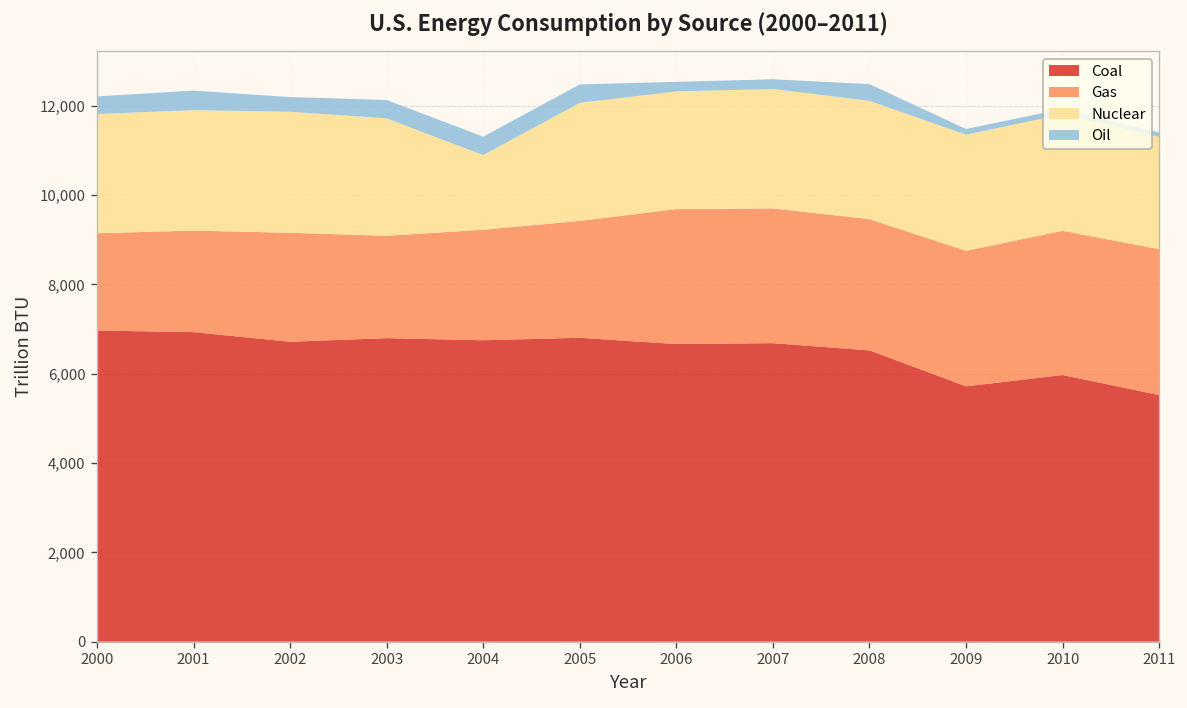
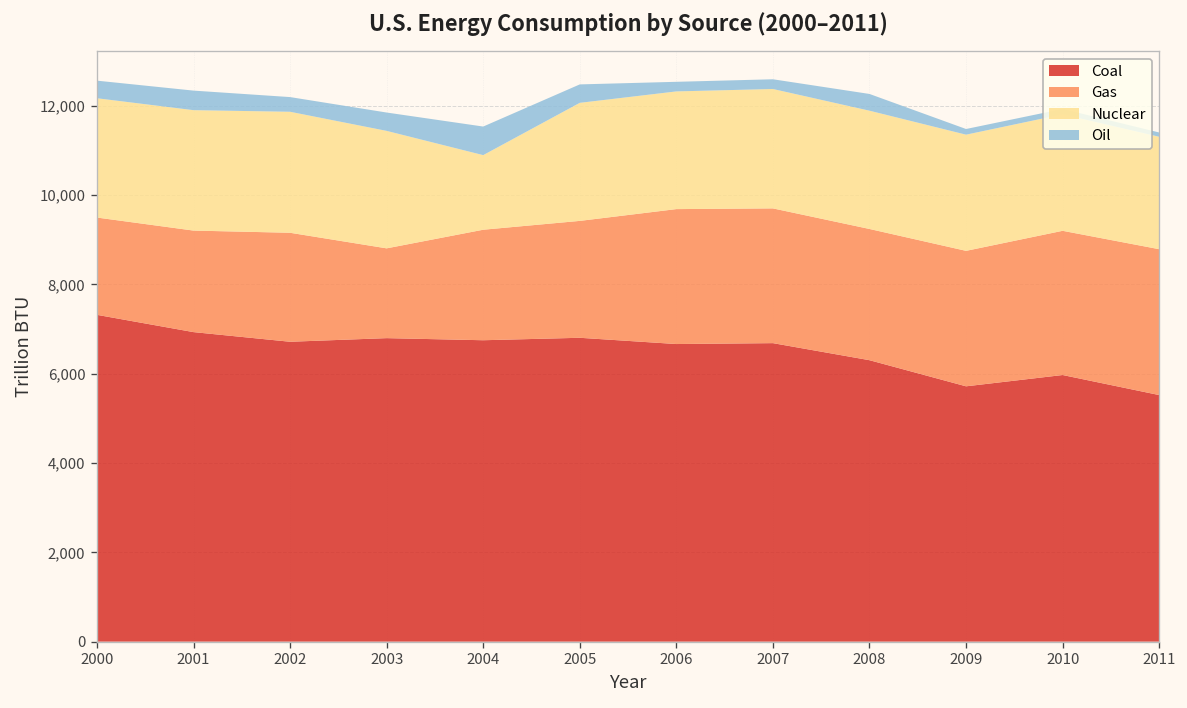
Coal, 2000: 7,000 -> 7,300
Gas, 2003: 2,300 -> 2,000
Oil, 2004: 400 -> 600
Coal, 2008: 6,500 -> 6,300
